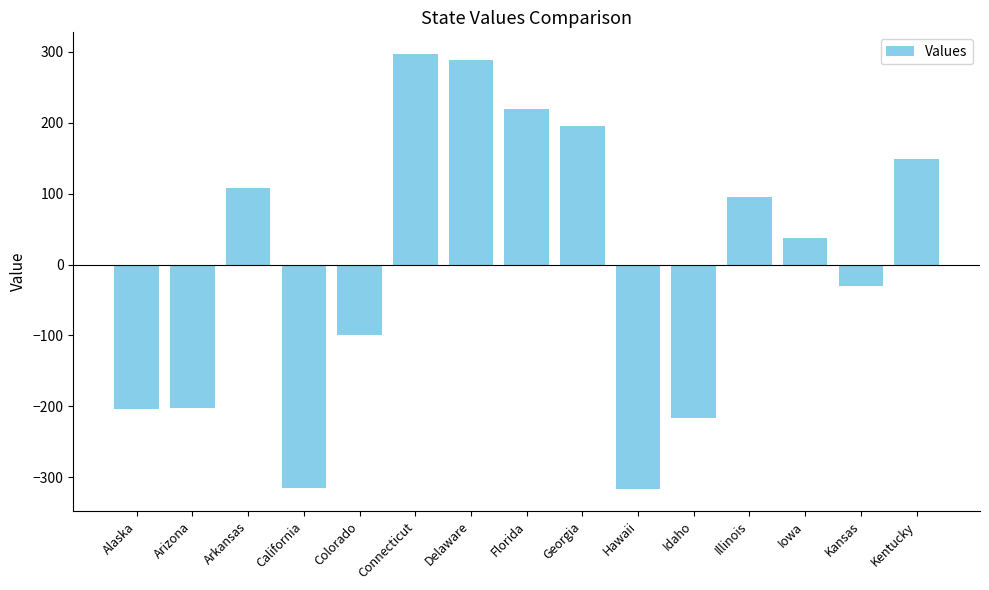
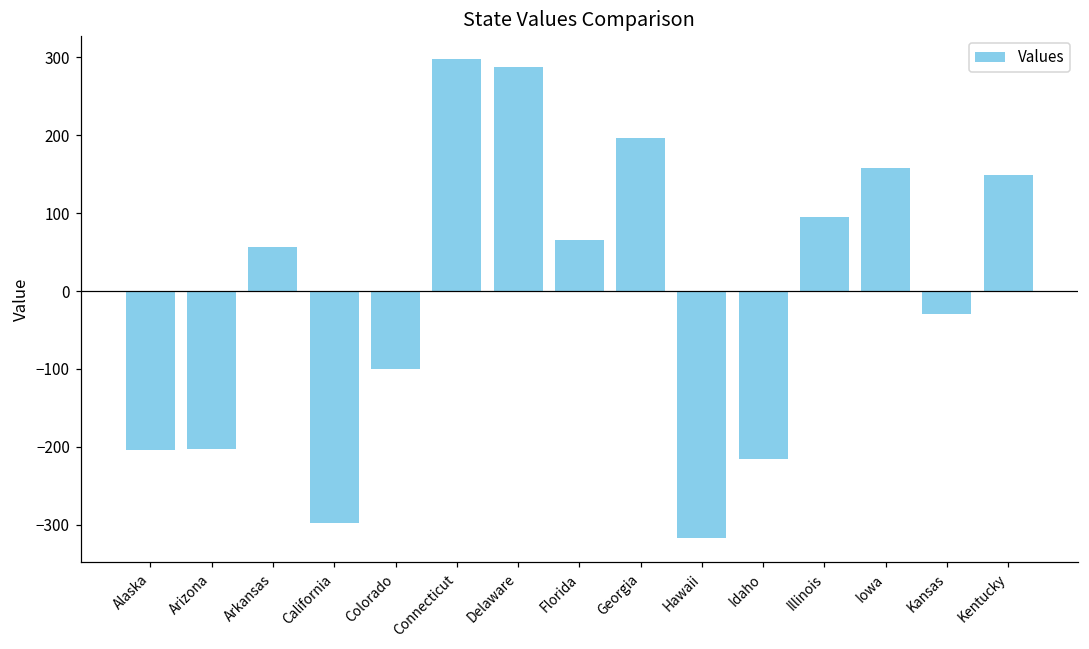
Arkansas: 110 -> 60
California: -320 -> -300
Florida: 220 -> 70
Iowa: 40 -> 160
